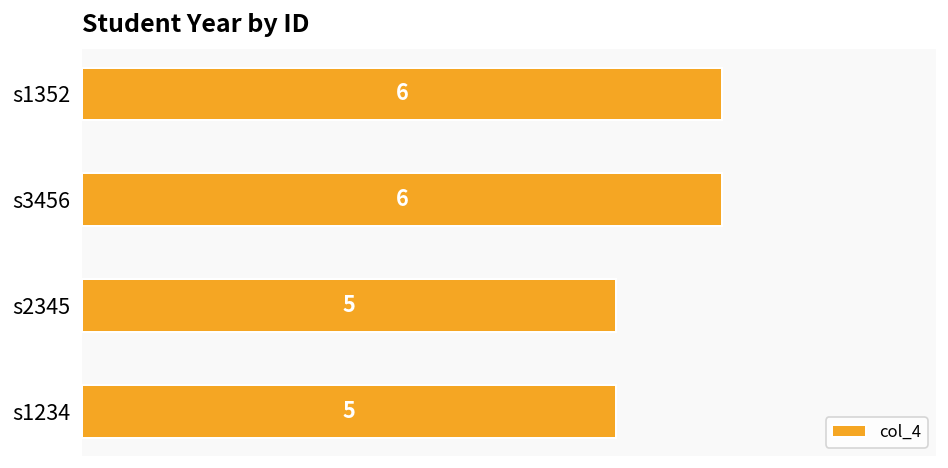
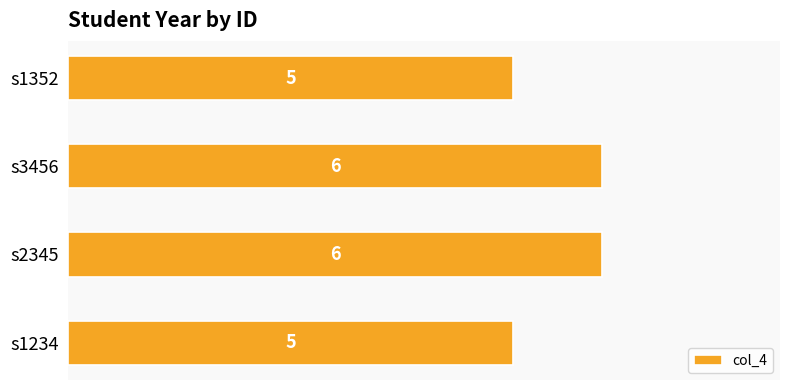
s1352: 6 -> 5
s2345: 5 -> 6
